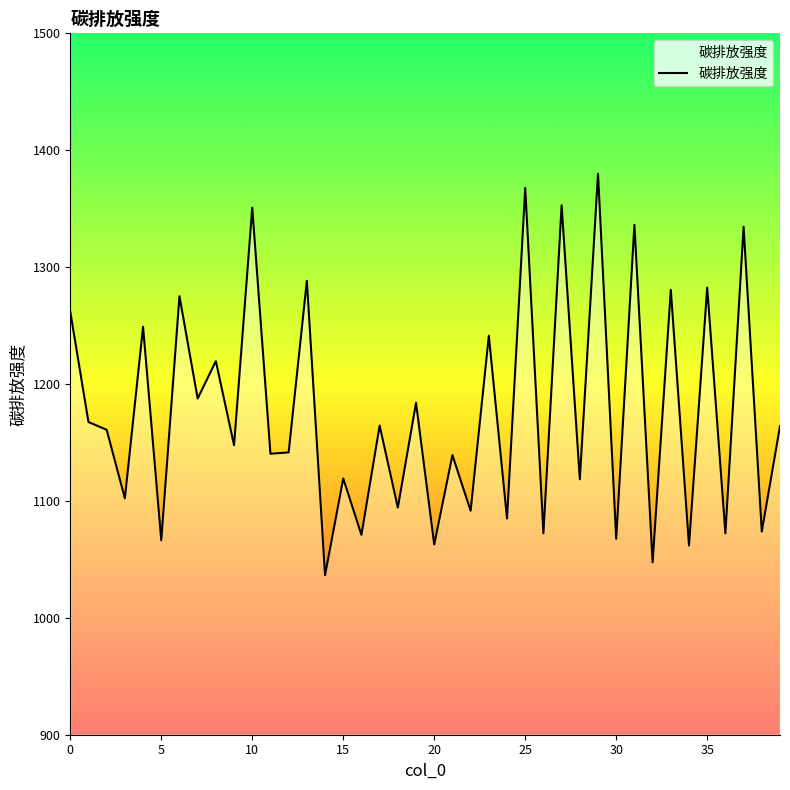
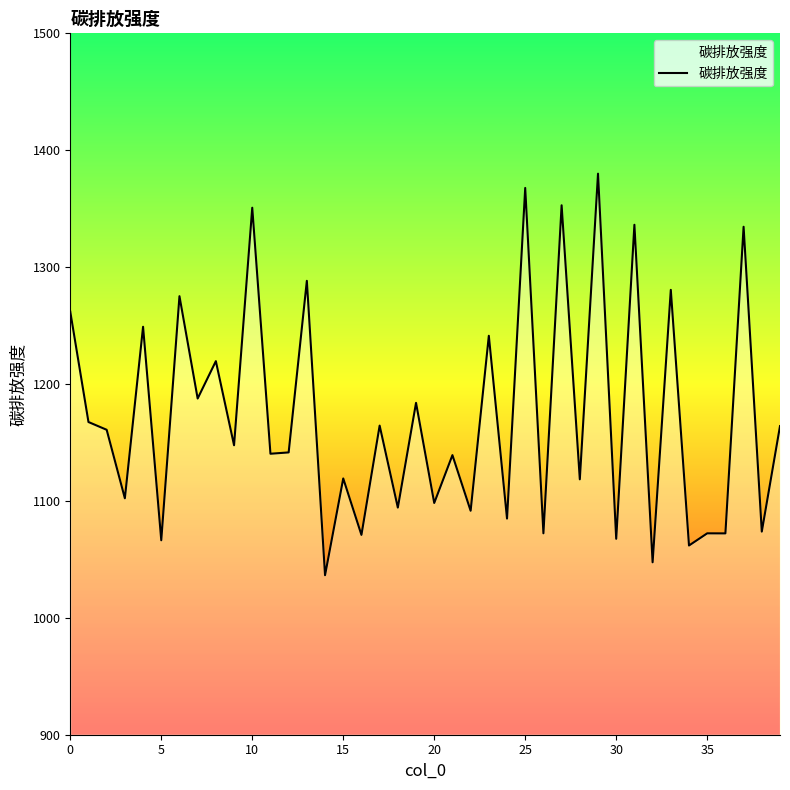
20: 1063 -> 1098
35: 1282 -> 1072
